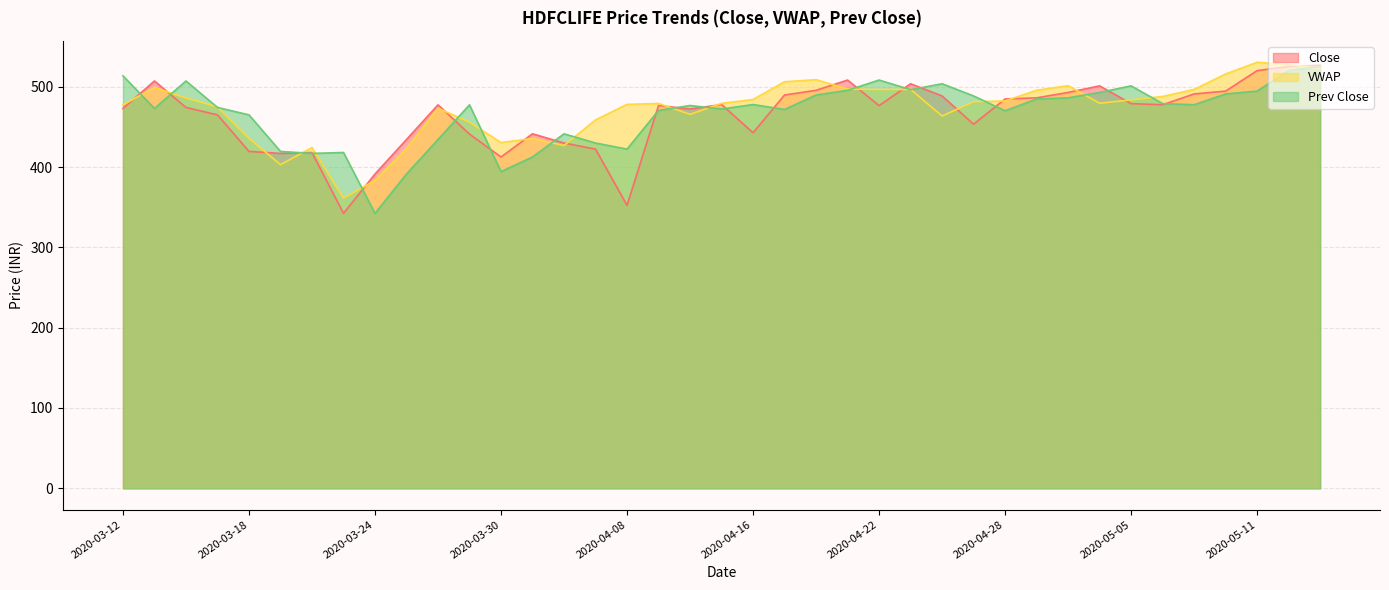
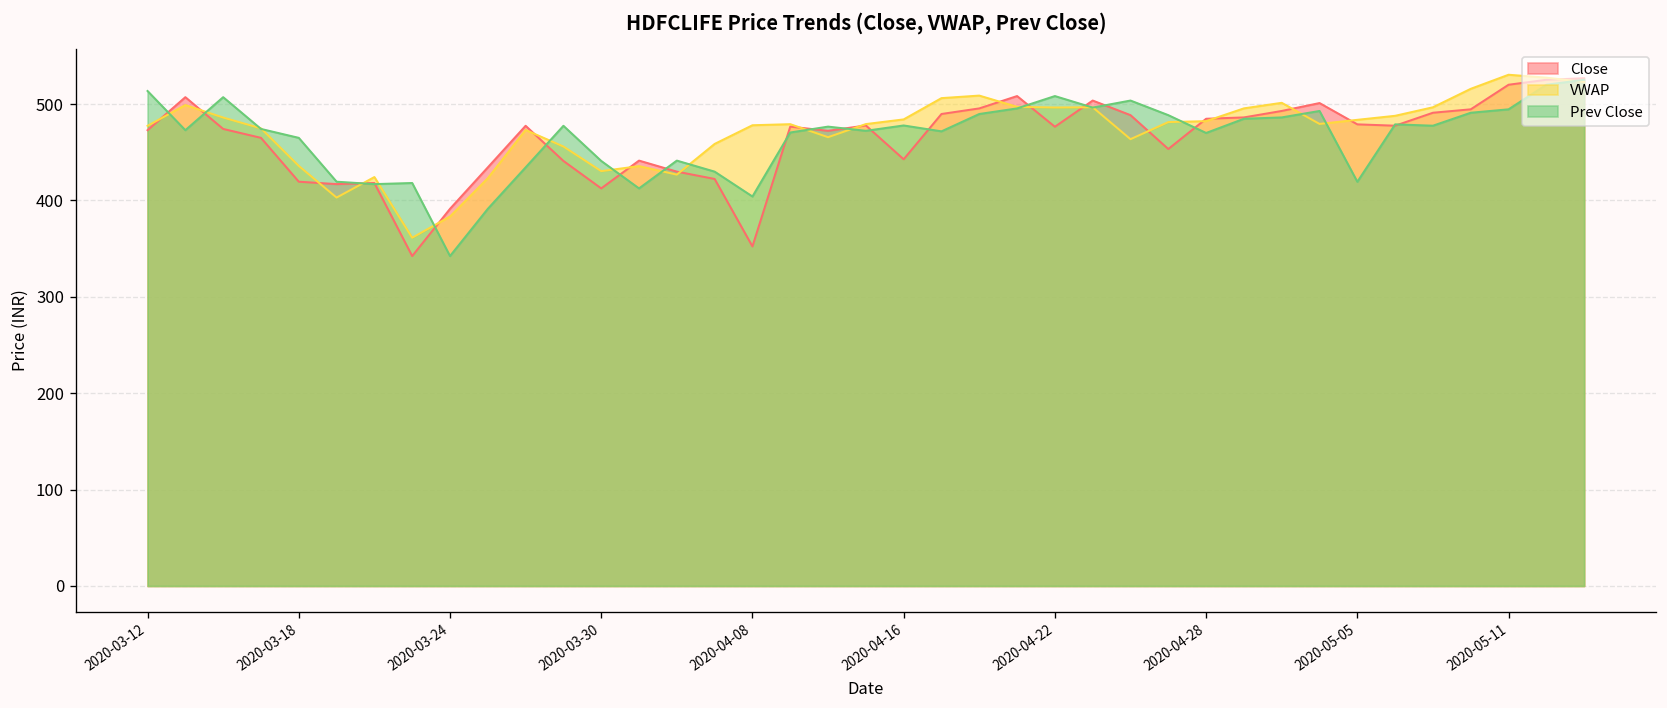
Prev Close, 2020-03-30: 390 -> 440
Prev Close, 2020-04-08: 420 -> 400
Prev Close, 2020-05-05: 500 -> 420
